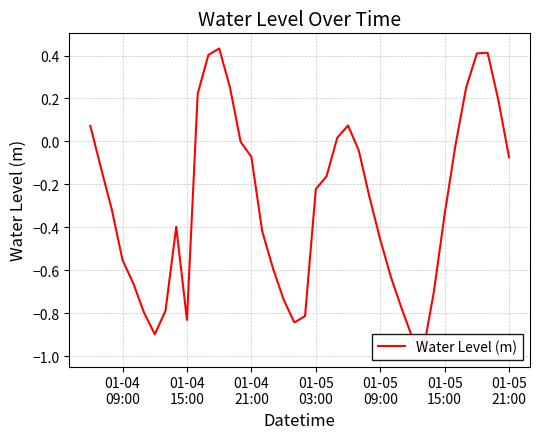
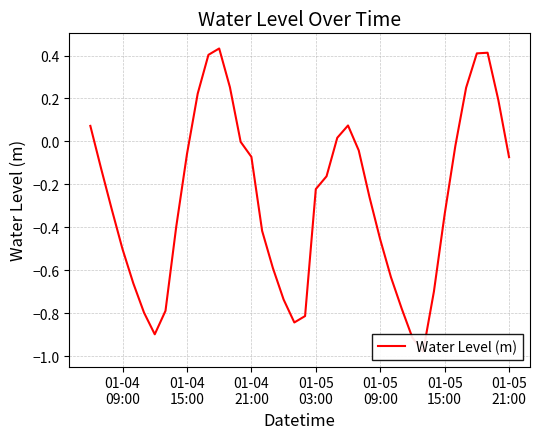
01-04 09:00: -0.55 -> -0.50
01-04 15:00: -0.83 -> -0.06
